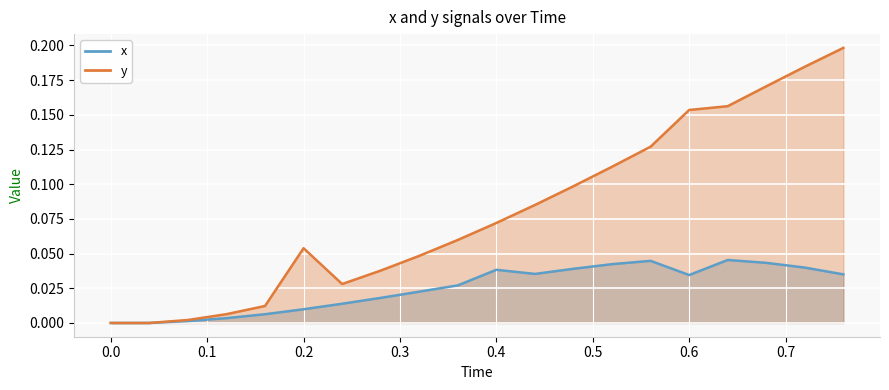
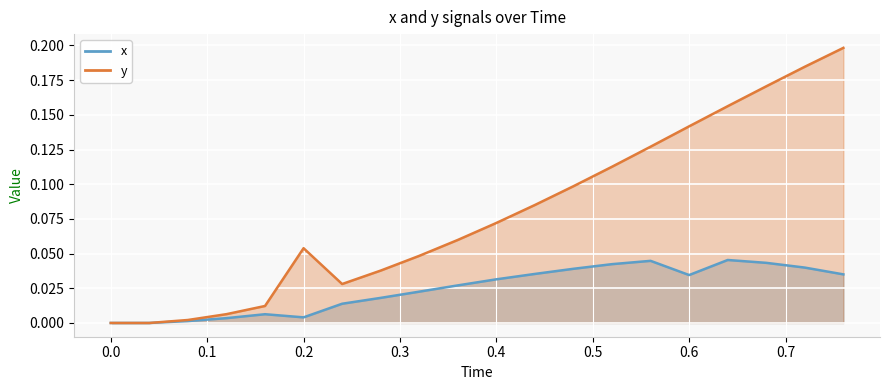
x, 0.2: 0.010 -> 0.004
x, 0.4: 0.038 -> 0.031
y, 0.6: 0.154 -> 0.142
